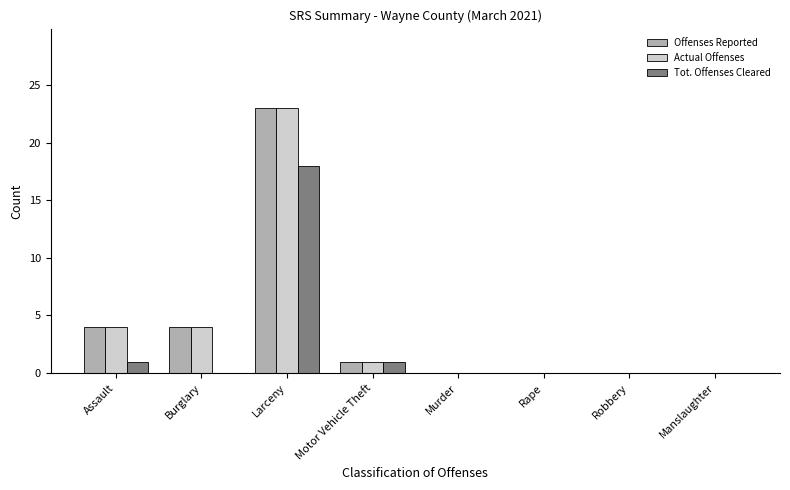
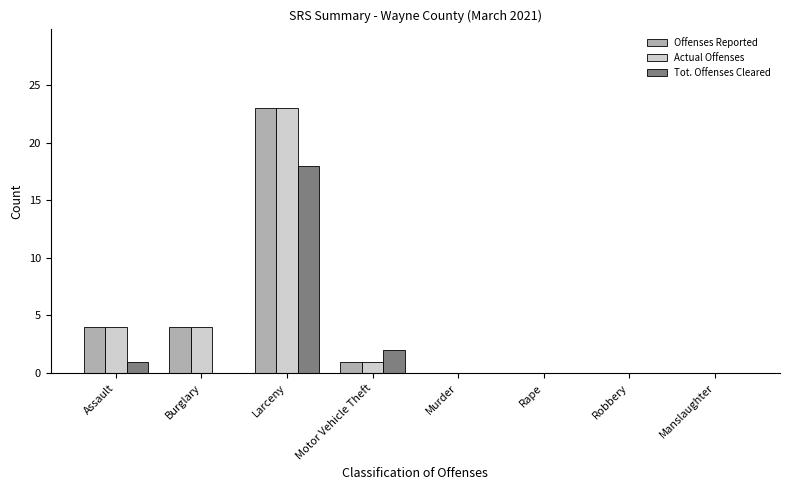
Tot. Offenses Cleared, Motor Vehicle Theft: 1 -> 2
